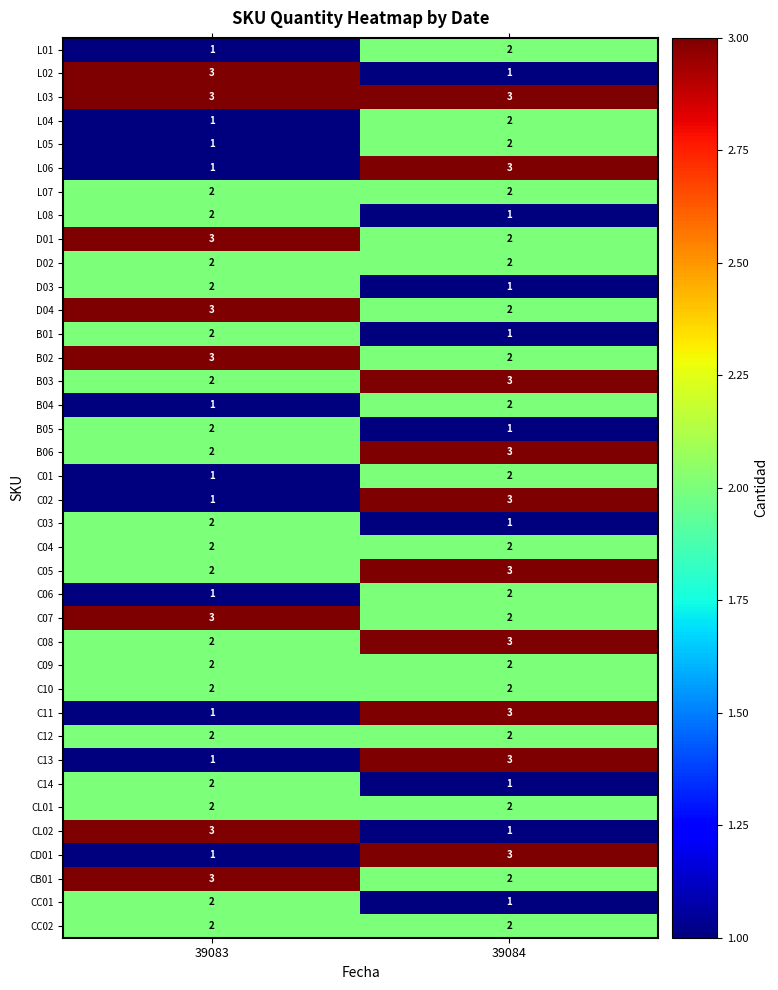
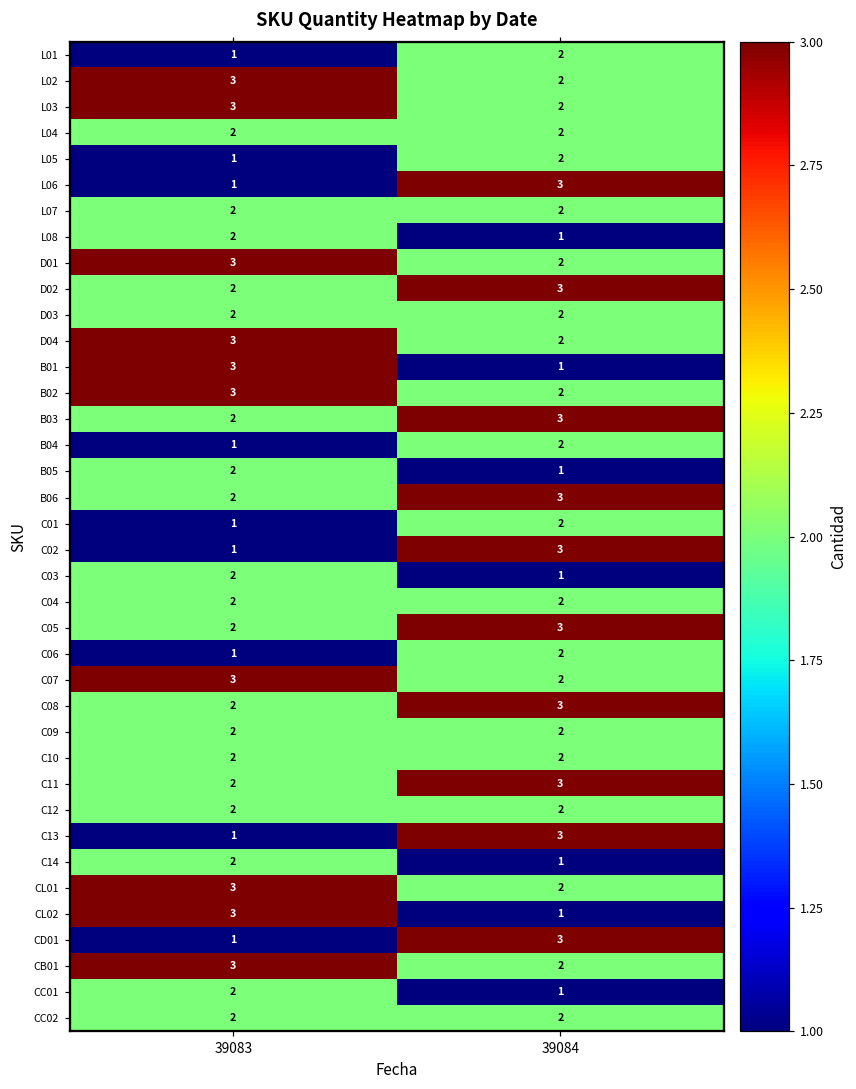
L02, 39084: 1 -> 2
L03, 39084: 3 -> 2
L04, 39083: 1 -> 2
D02, 39084: 2 -> 3
D03, 39084: 1 -> 2
B01, 39083: 2 -> 3
C11, 39083: 1 -> 2
CL01, 39083: 2 -> 3
